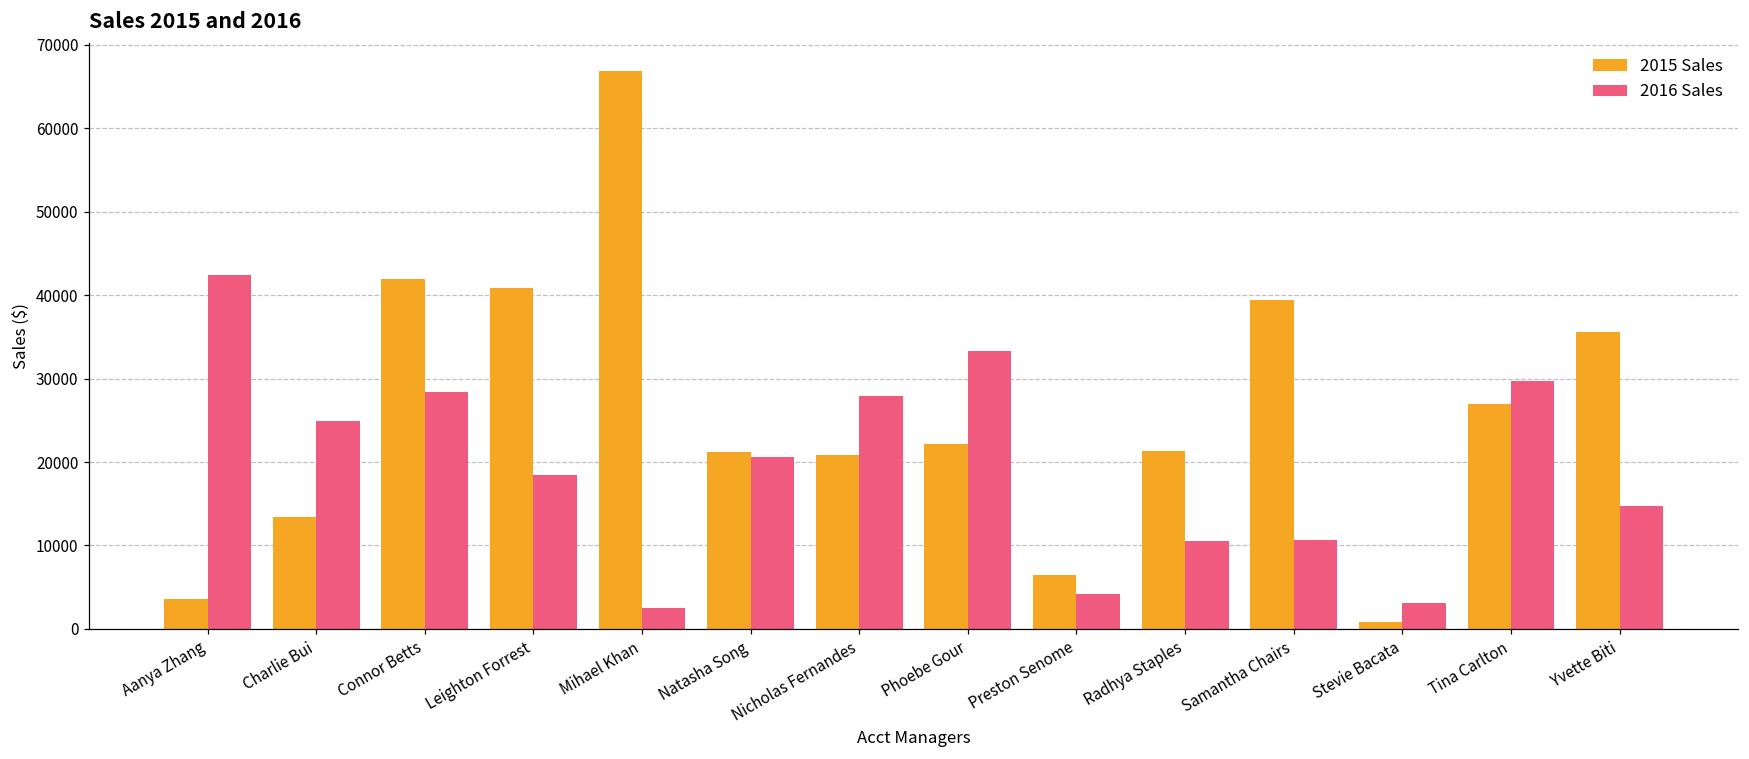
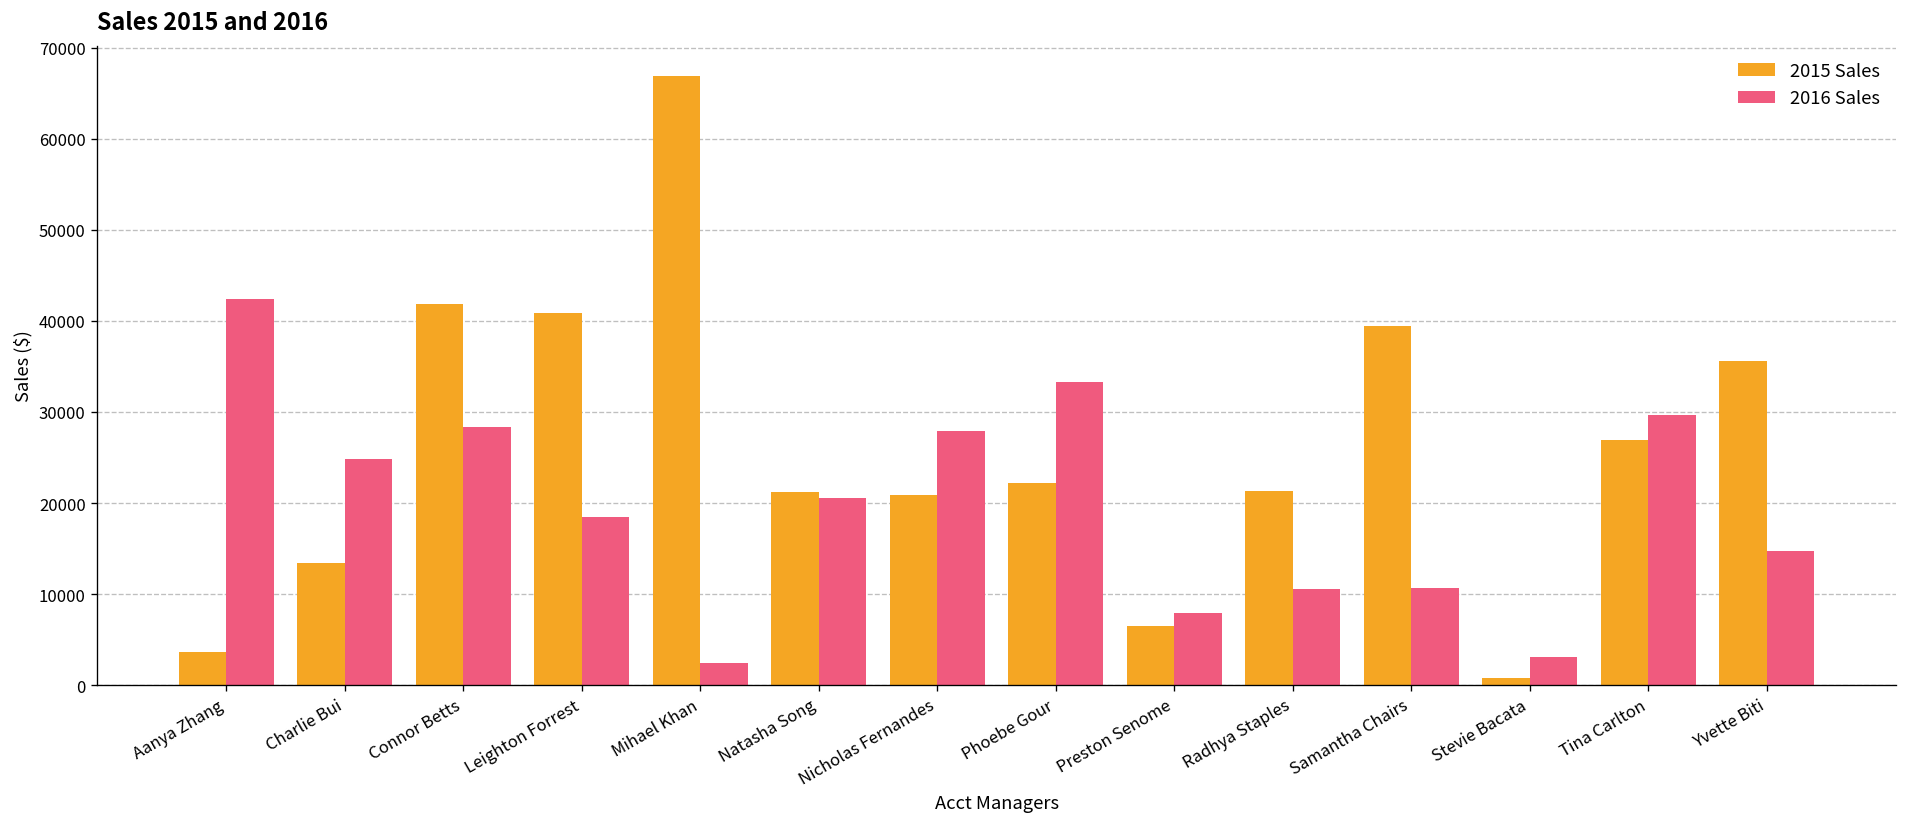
2016 Sales, Preston Senome: 4000 -> 8000
